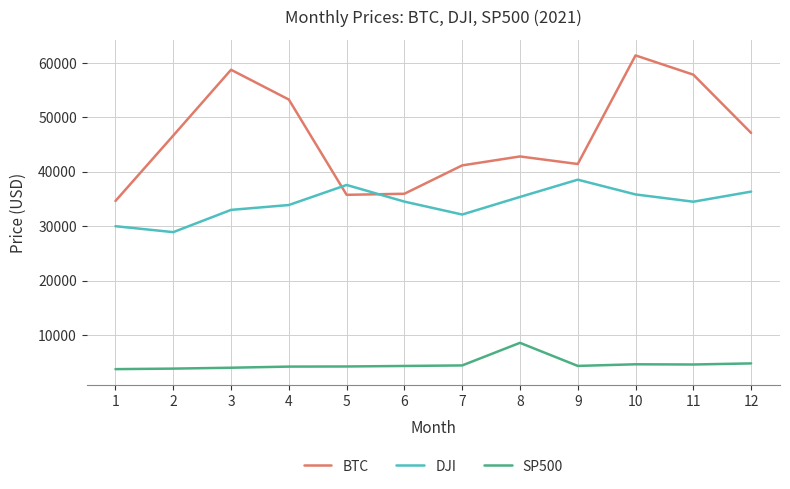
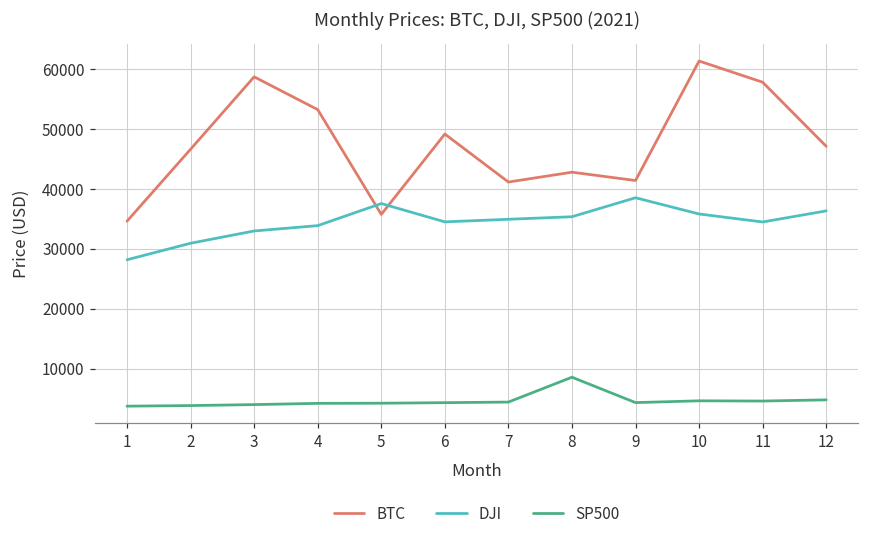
DJI, 1: 30000 -> 28000
DJI, 2: 29000 -> 31000
BTC, 6: 36000 -> 49000
DJI, 7: 32000 -> 35000
